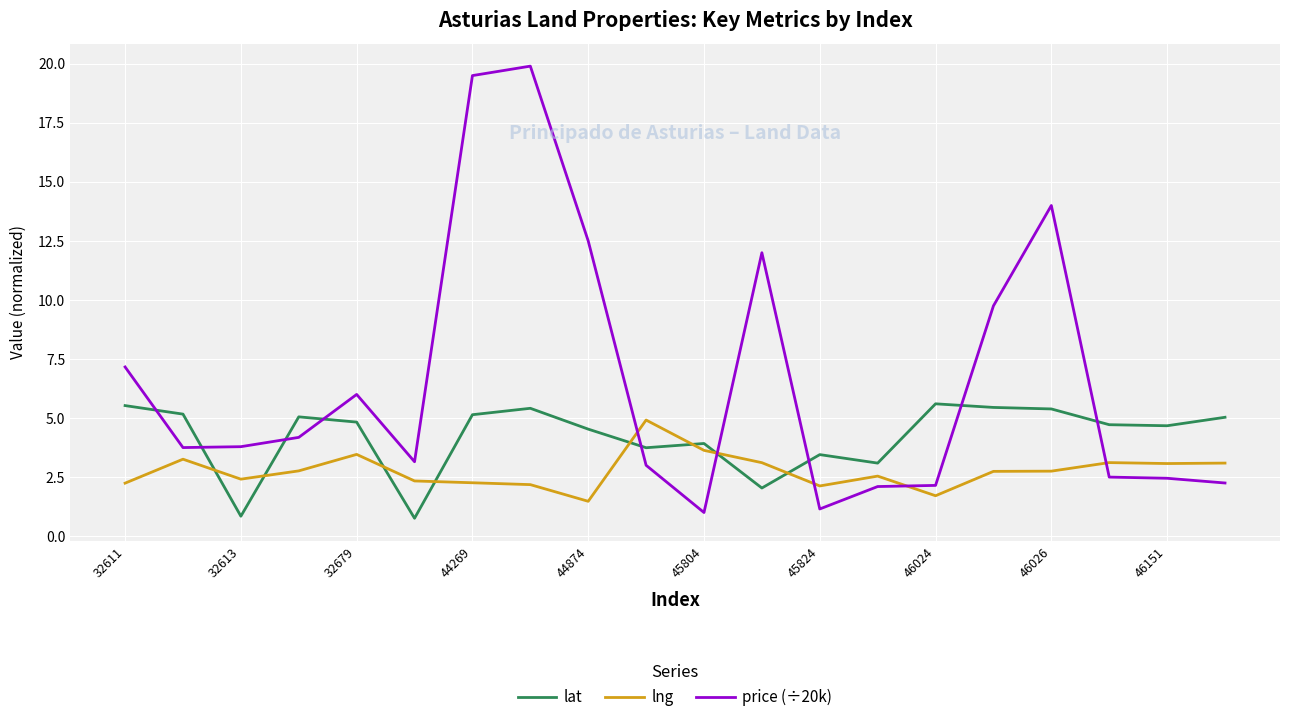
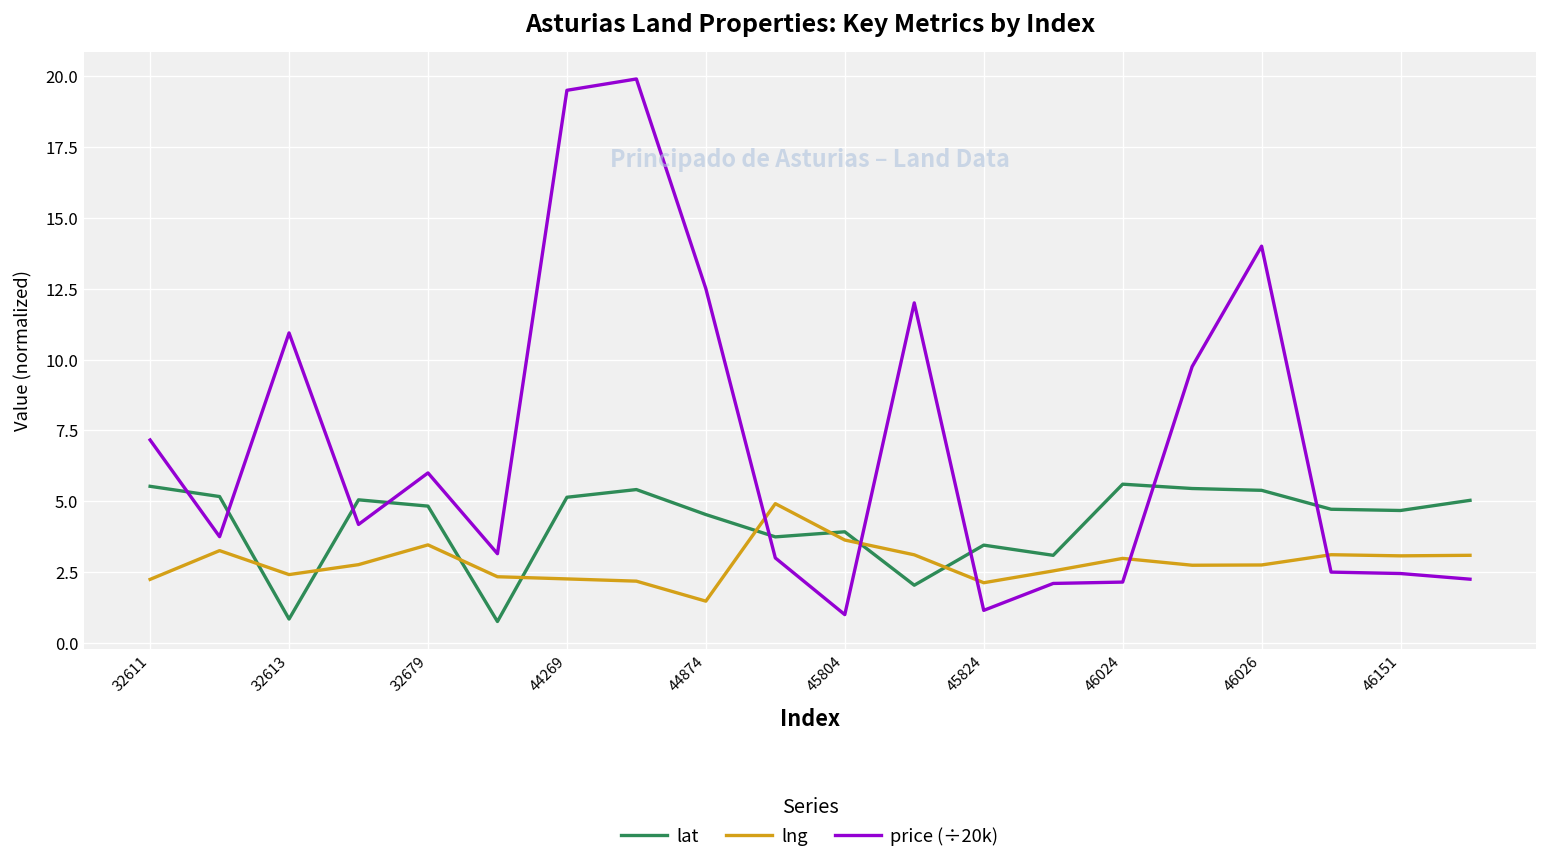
price (÷20k), 32613: 3.8 -> 10.9
lng, 46024: 1.7 -> 3.0
